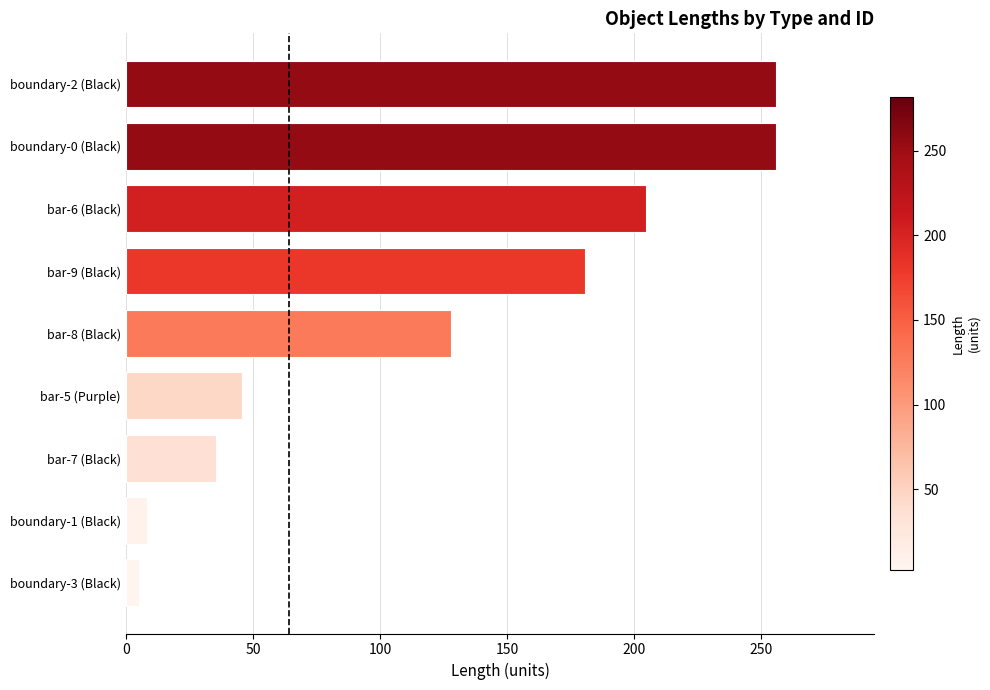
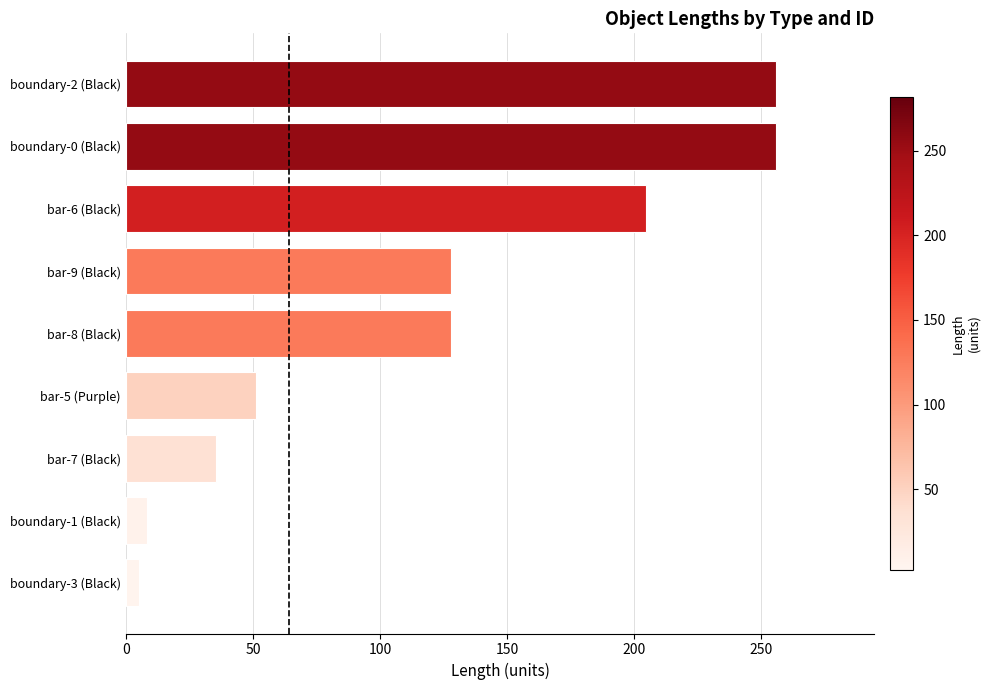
bar-9 (Black): 181 -> 128
bar-5 (Purple): 46 -> 51
